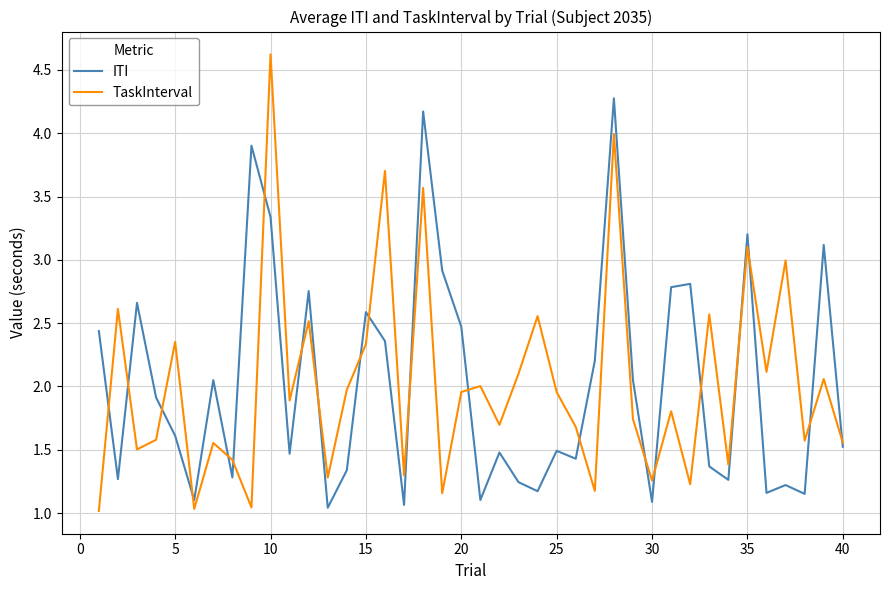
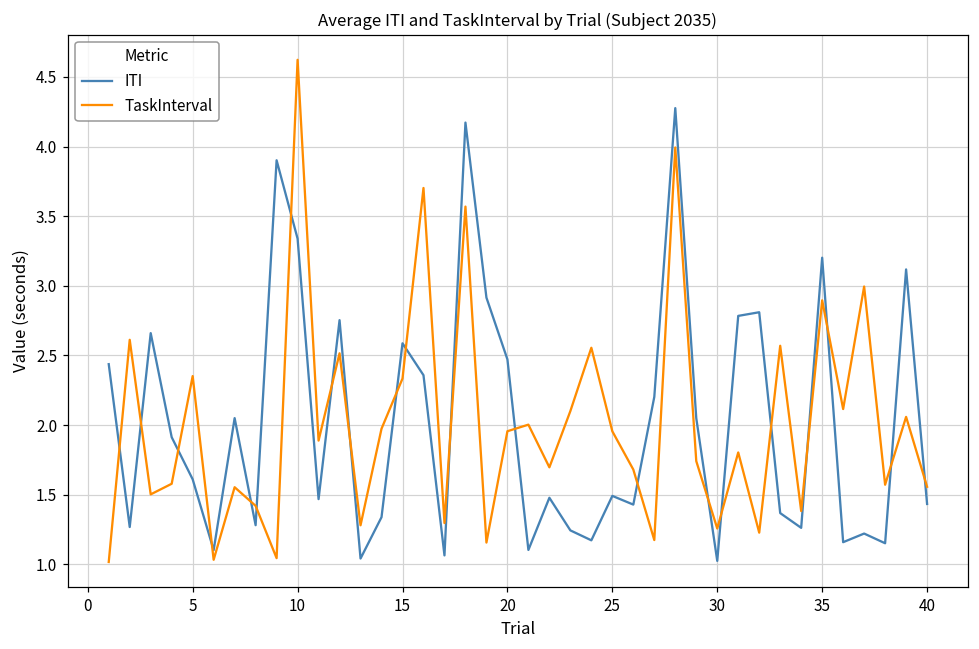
ITI, 30: 1.09 -> 1.03
TaskInterval, 35: 3.10 -> 2.90
ITI, 40: 1.52 -> 1.43
